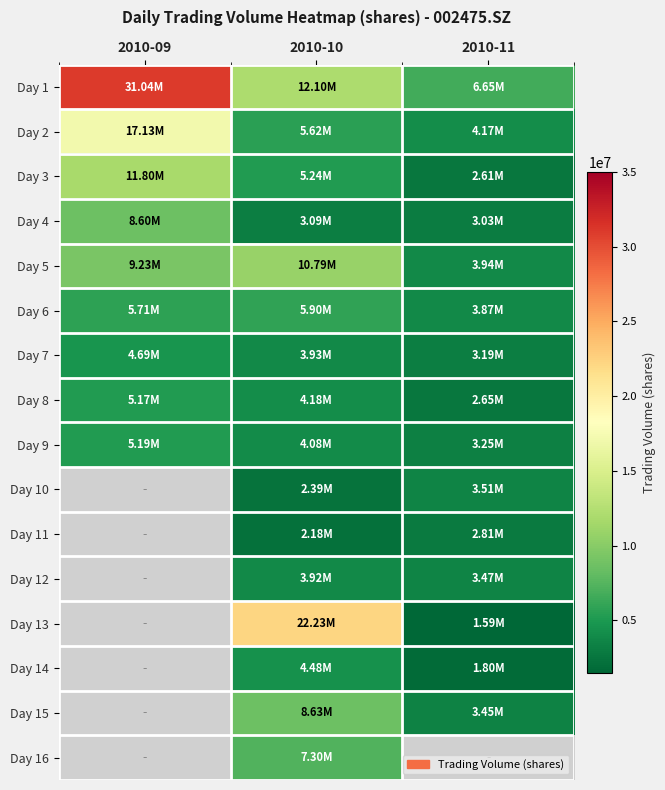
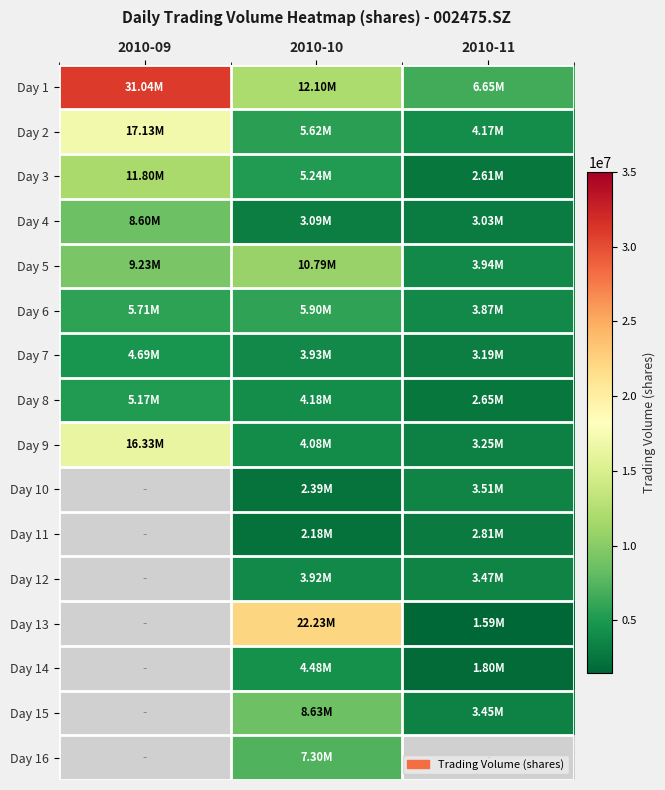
Day 9, 2010-09: 5.19M -> 16.33M
